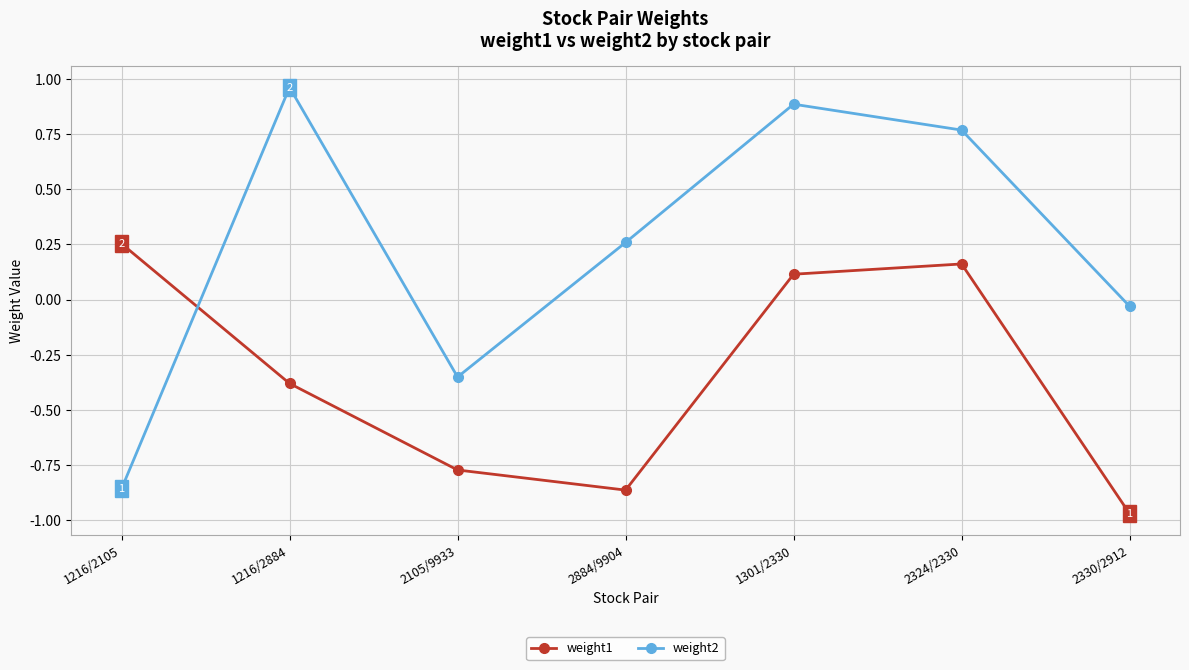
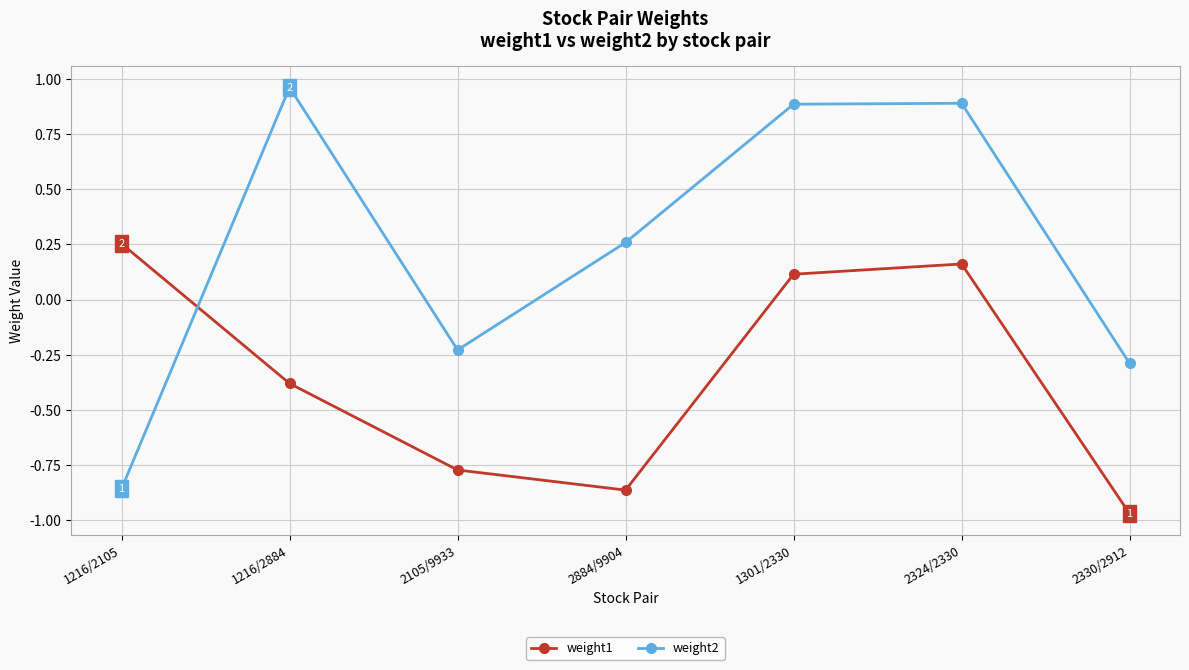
weight2, 2105/9933: -0.35 -> -0.23
weight2, 2324/2330: 0.77 -> 0.89
weight2, 2330/2912: -0.03 -> -0.29
